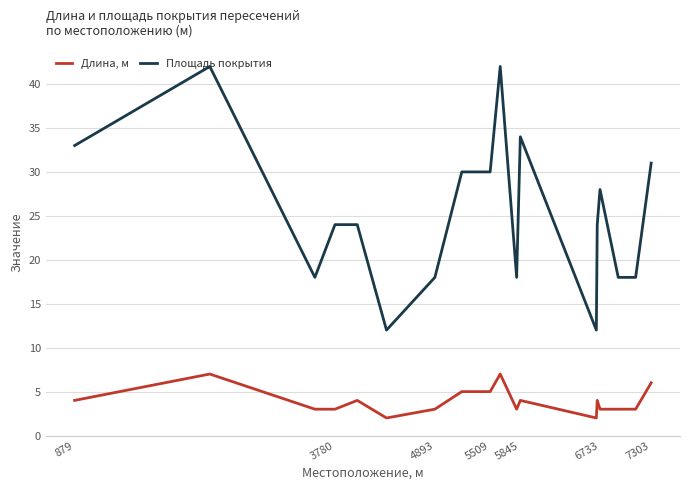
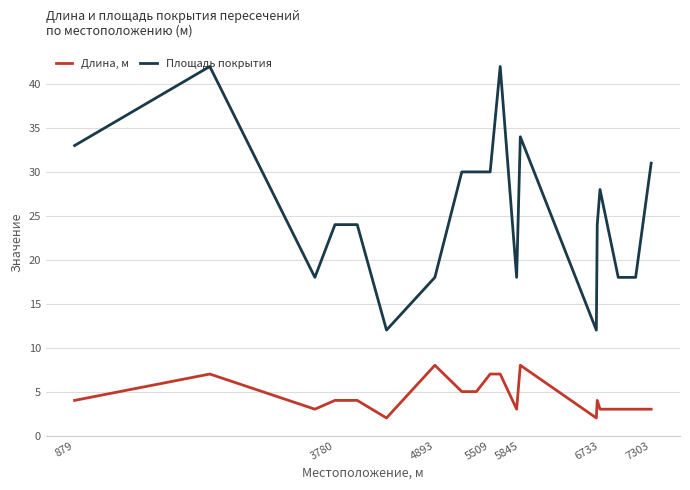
Длина, м, 3780: 3 -> 4
Длина, м, 4893: 3 -> 8
Длина, м, 5509: 5 -> 7
Длина, м, 5845: 4 -> 8
Длина, м, 7303: 6 -> 3
